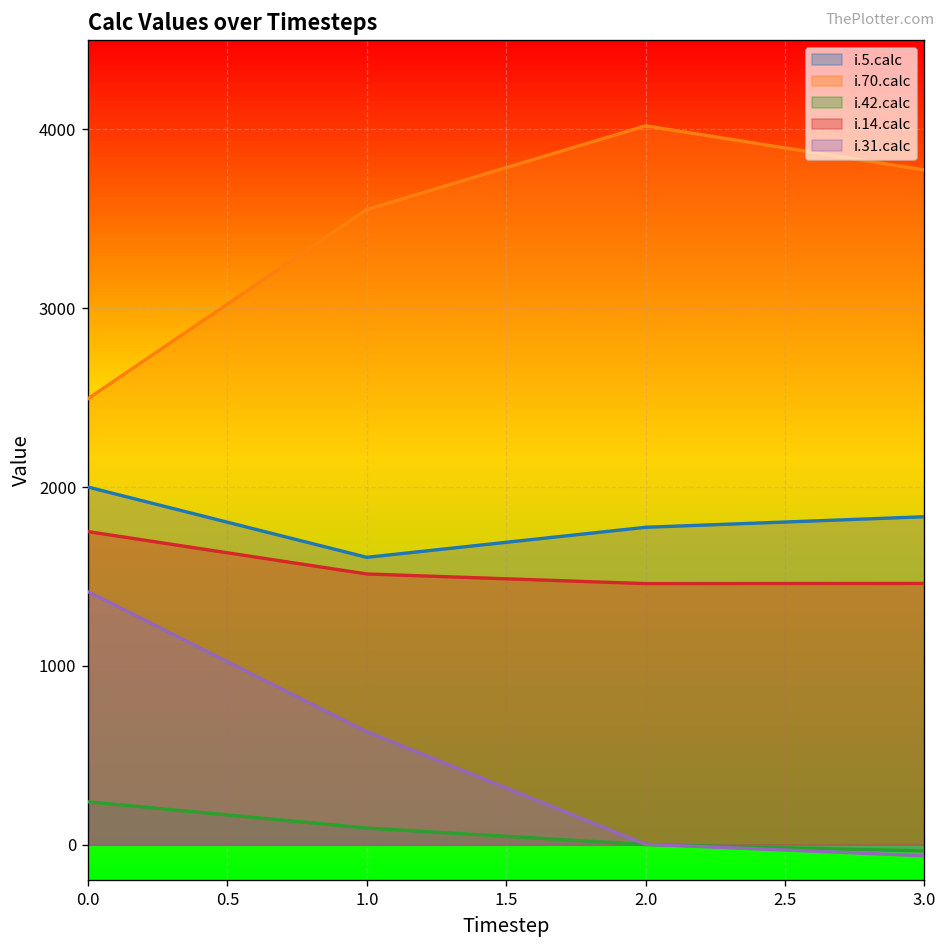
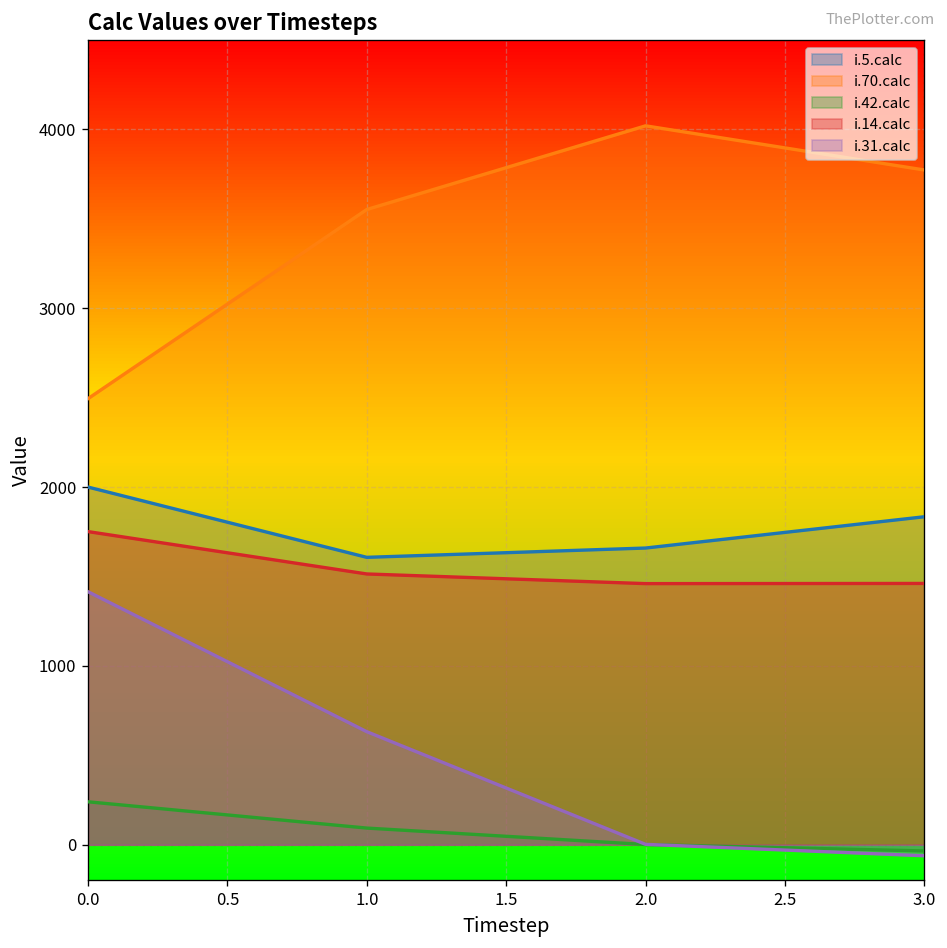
i.5.calc, 2.0: 1780 -> 1660
